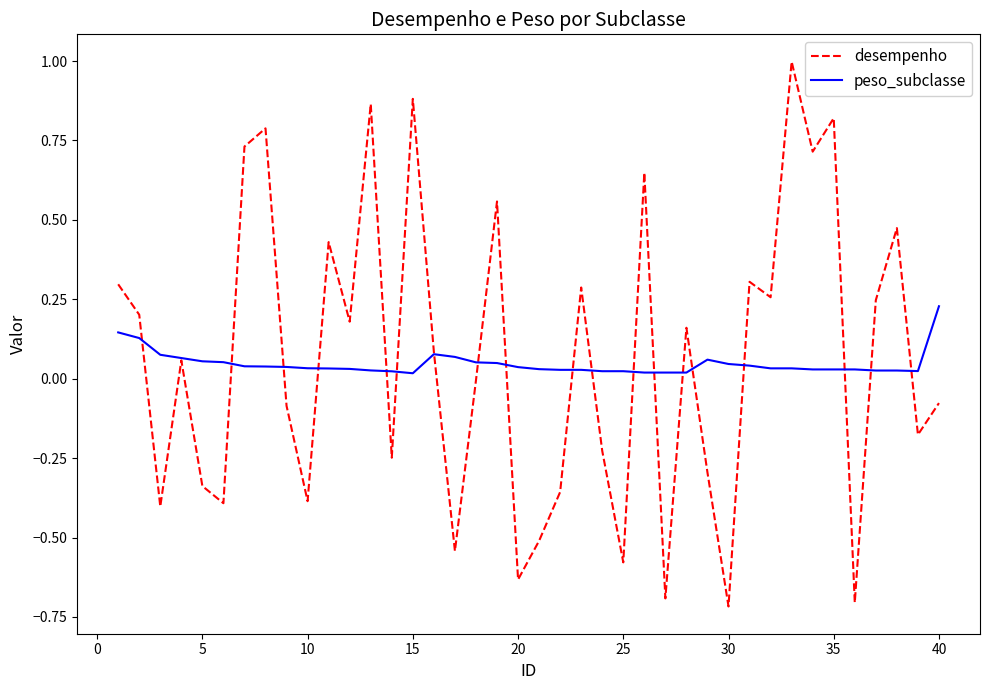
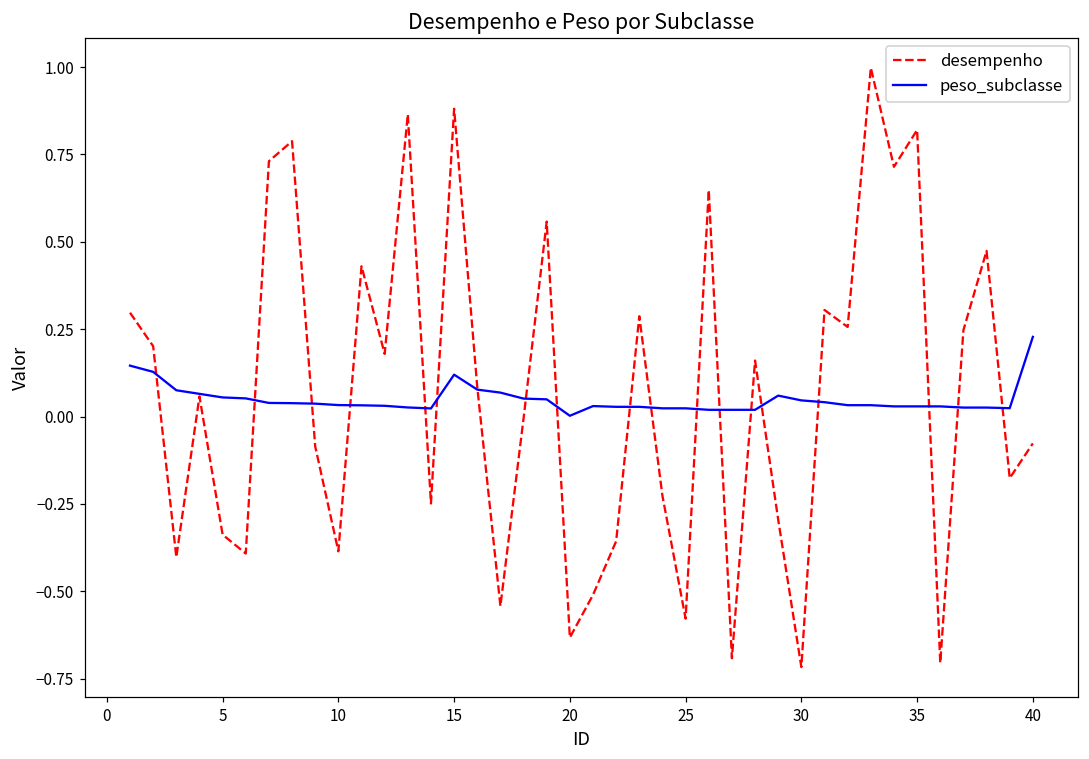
peso_subclasse, 15: 0.02 -> 0.12
peso_subclasse, 20: 0.04 -> 0.00
